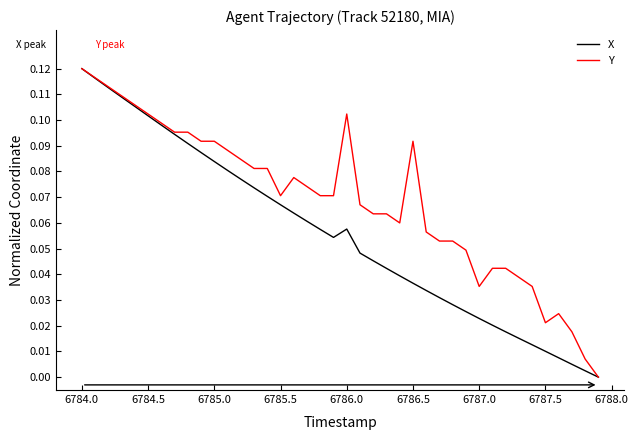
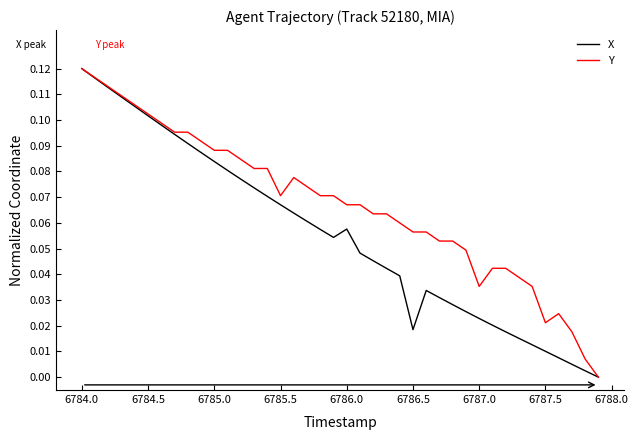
Y, 6785.0: 0.092 -> 0.088
Y, 6786.0: 0.102 -> 0.067
X, 6786.5: 0.037 -> 0.018
Y, 6786.5: 0.092 -> 0.056
